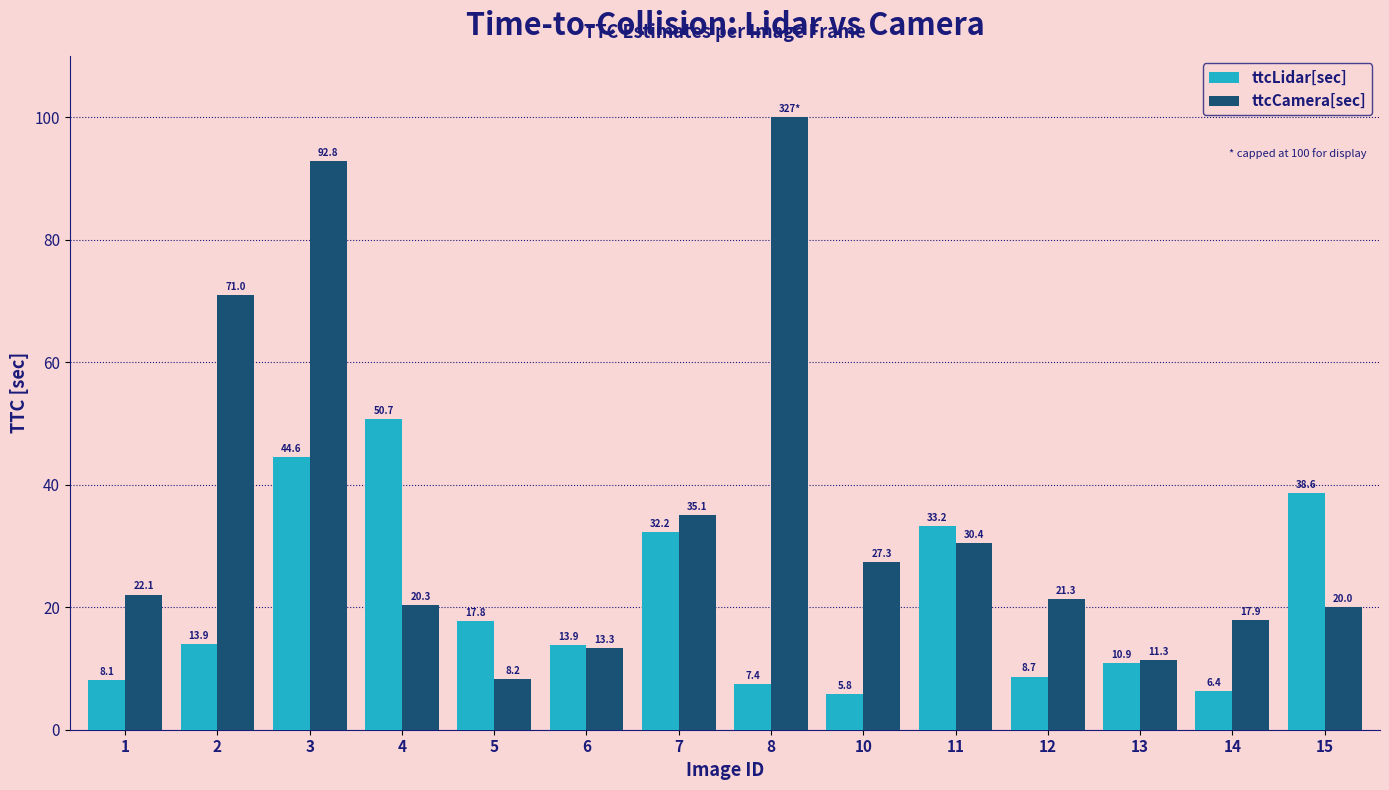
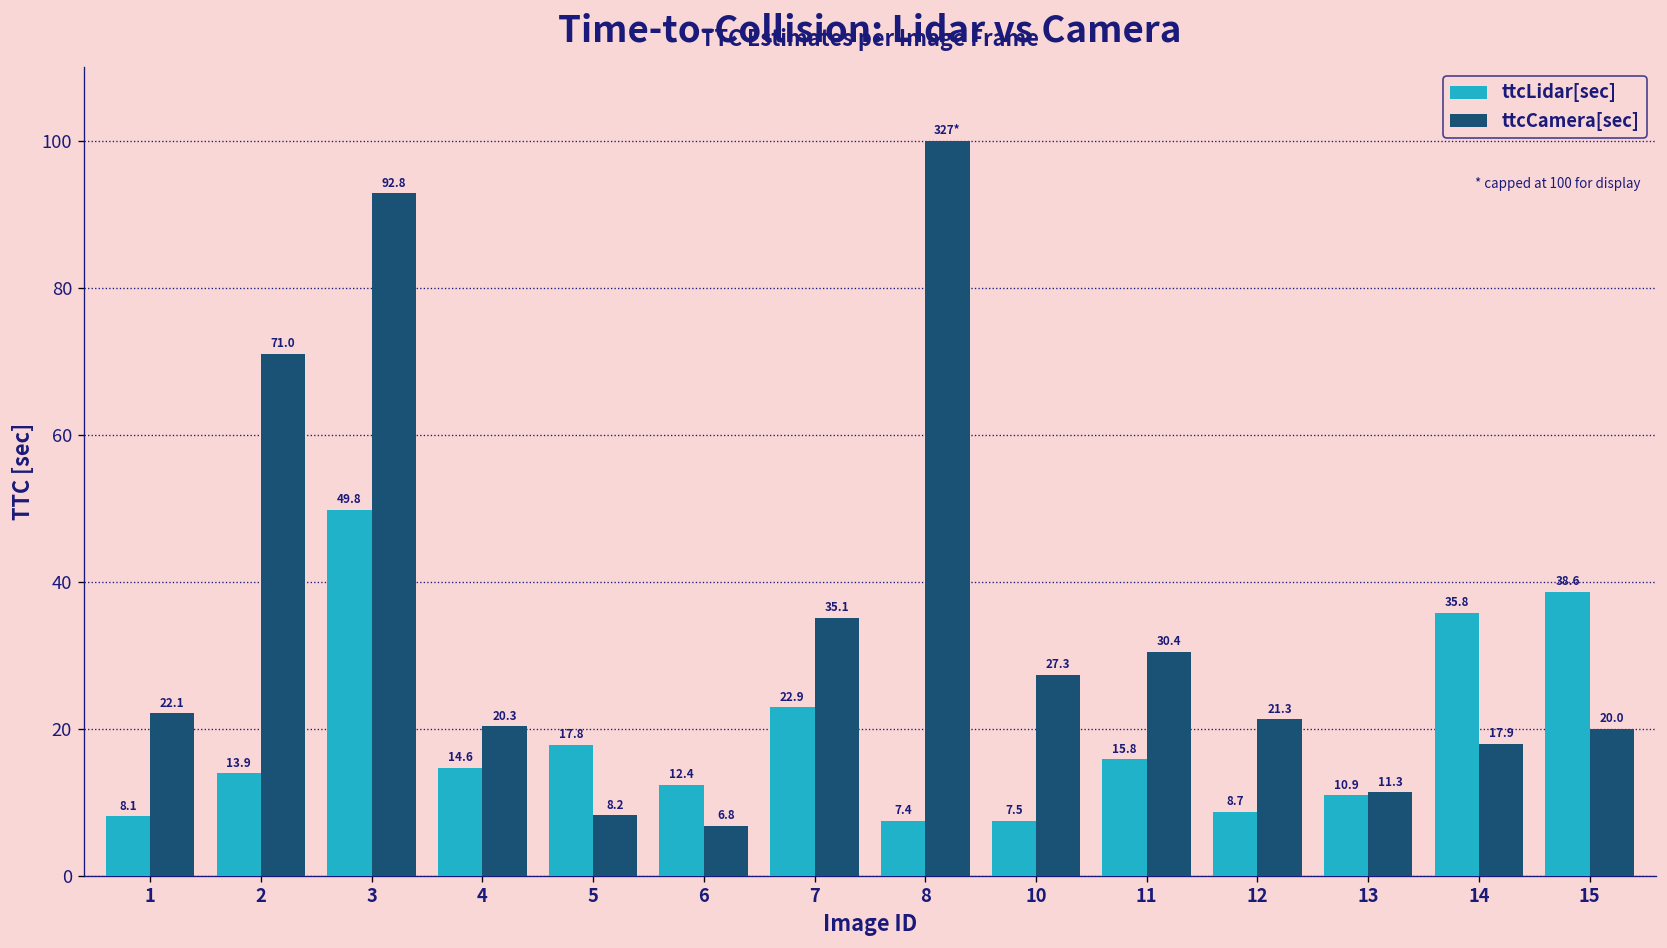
ttcLidar[sec], 3: 44.6 -> 49.8
ttcLidar[sec], 4: 50.7 -> 14.6
ttcLidar[sec], 6: 13.9 -> 12.4
ttcCamera[sec], 6: 13.3 -> 6.8
ttcLidar[sec], 7: 32.2 -> 22.9
ttcLidar[sec], 10: 5.8 -> 7.5
ttcLidar[sec], 11: 33.2 -> 15.8
ttcLidar[sec], 14: 6.4 -> 35.8
